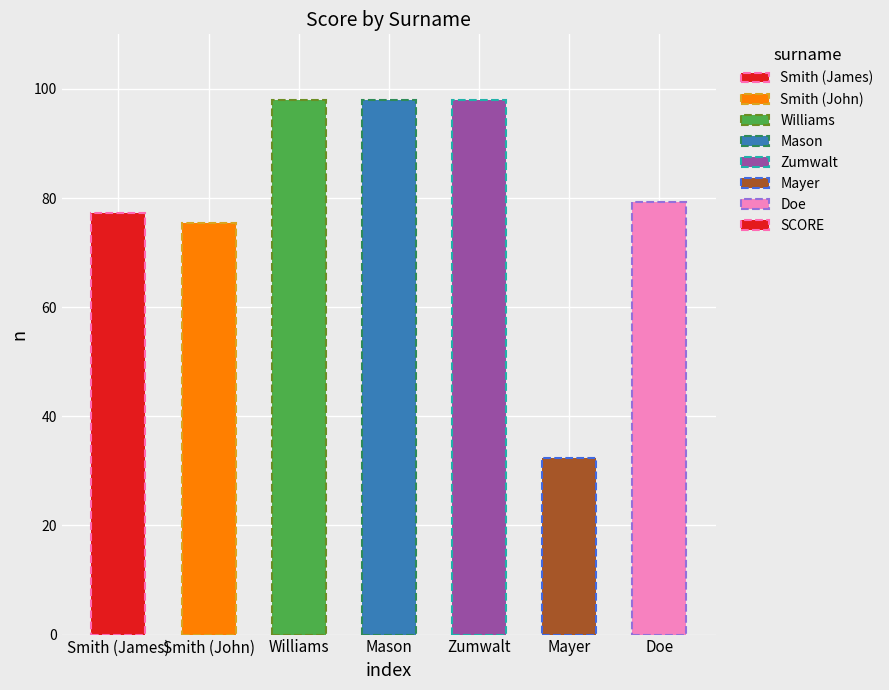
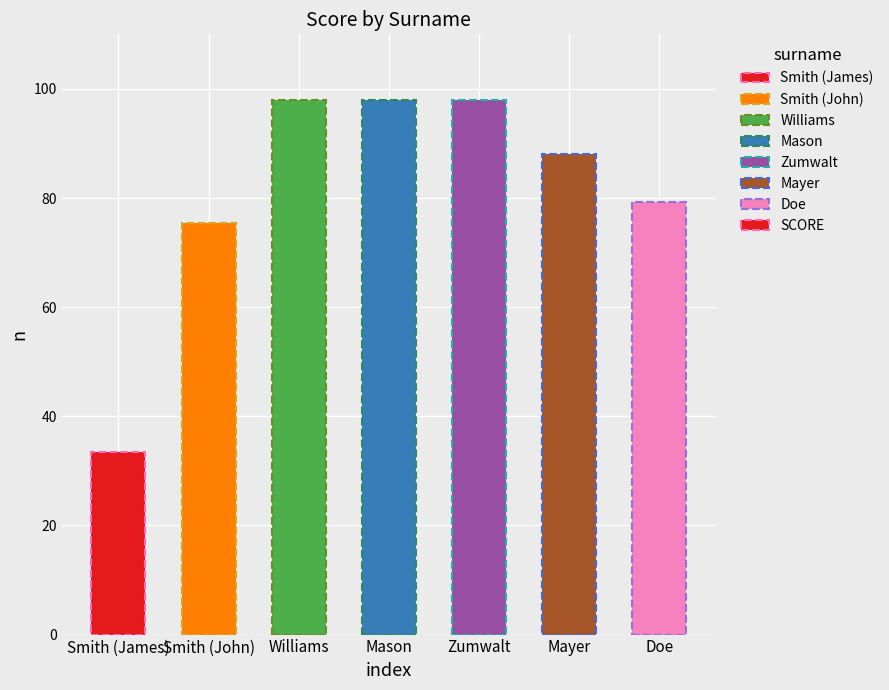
Smith (James): 77 -> 34
Mayer: 32 -> 88
